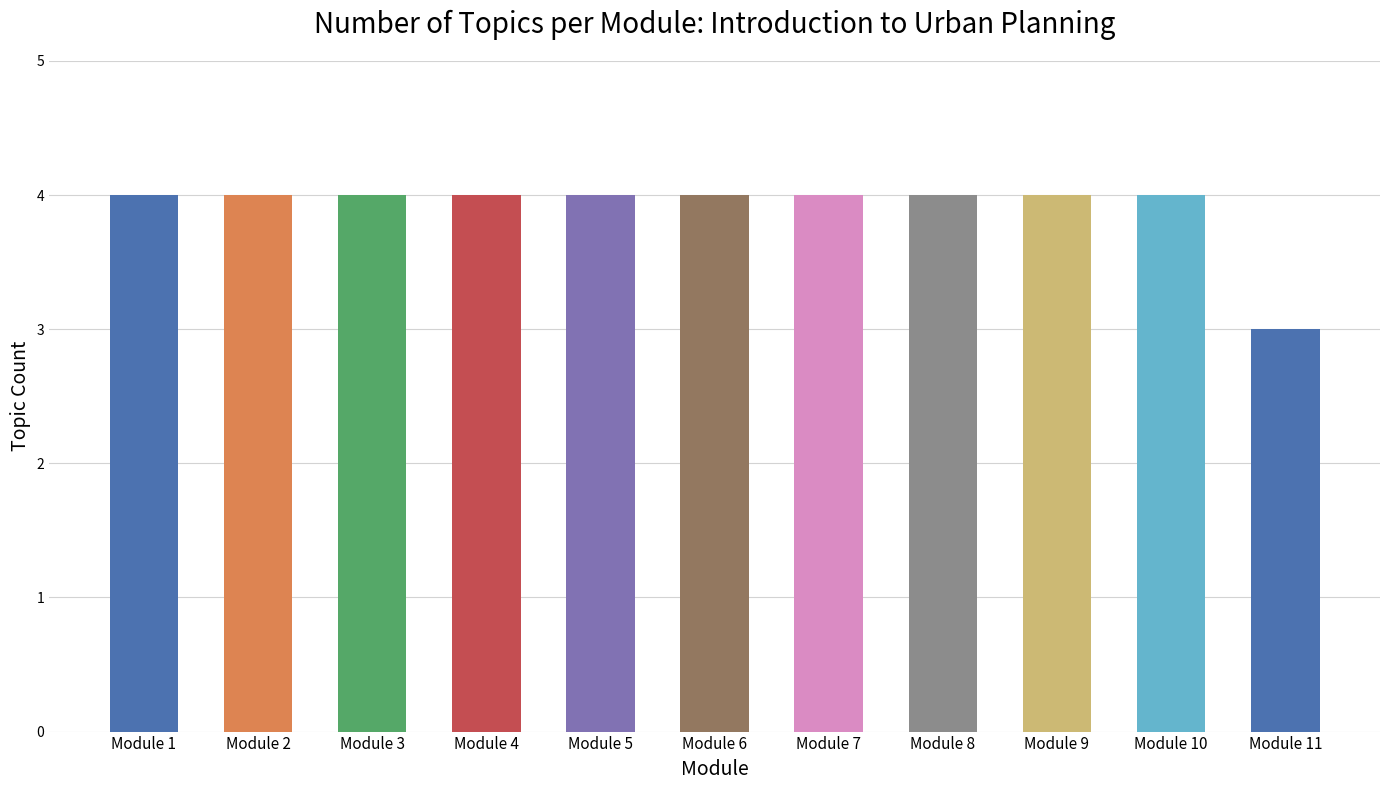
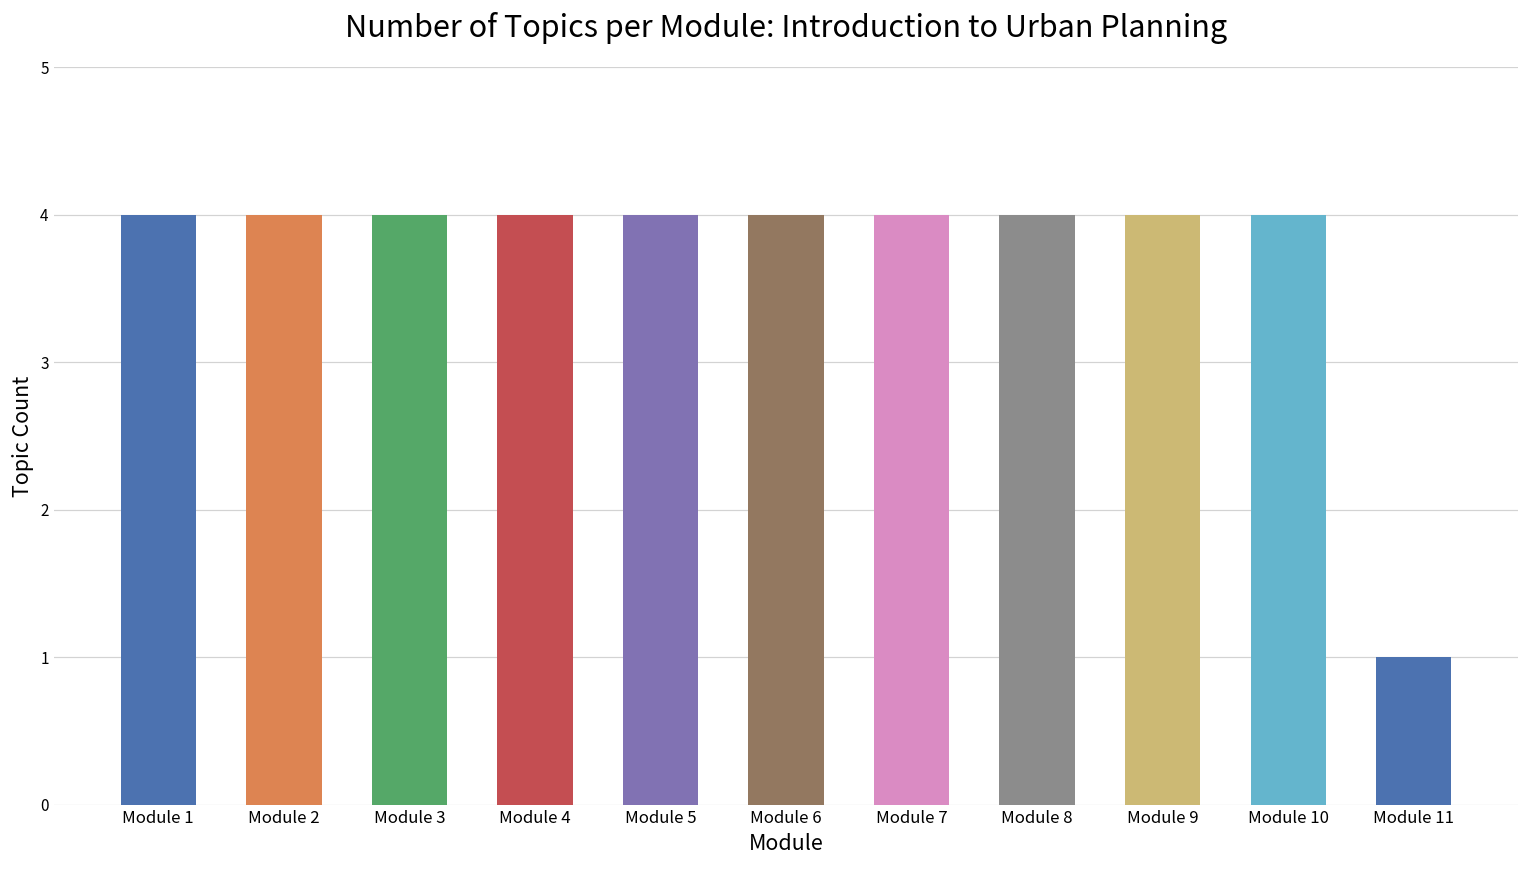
Module 11: 3 -> 1
